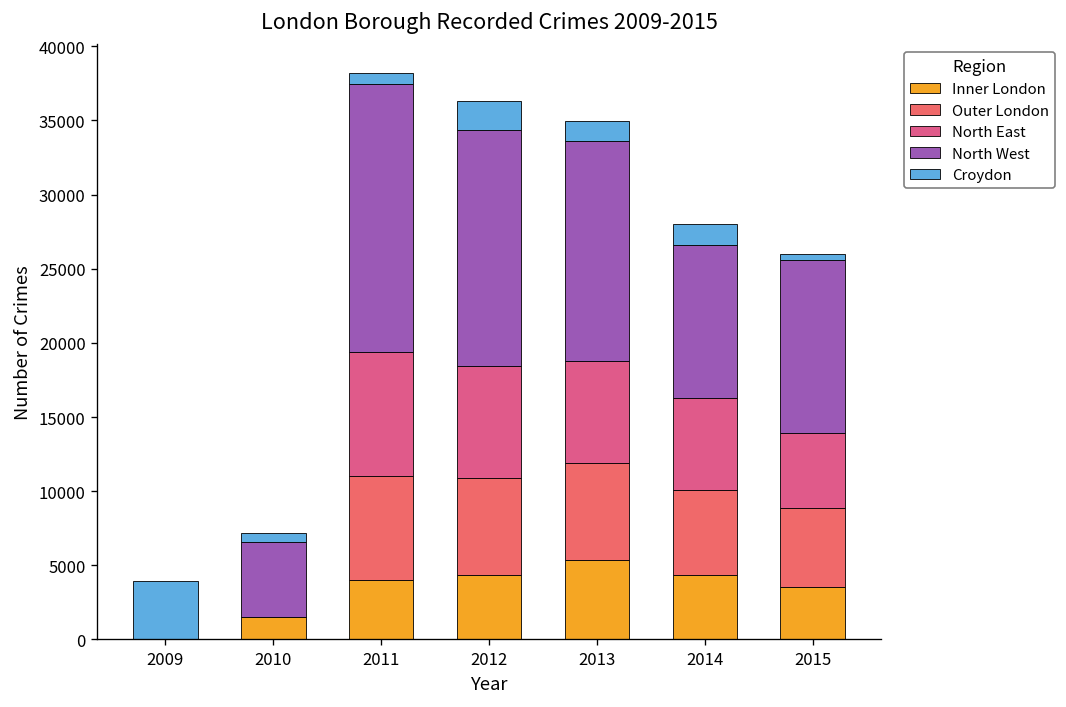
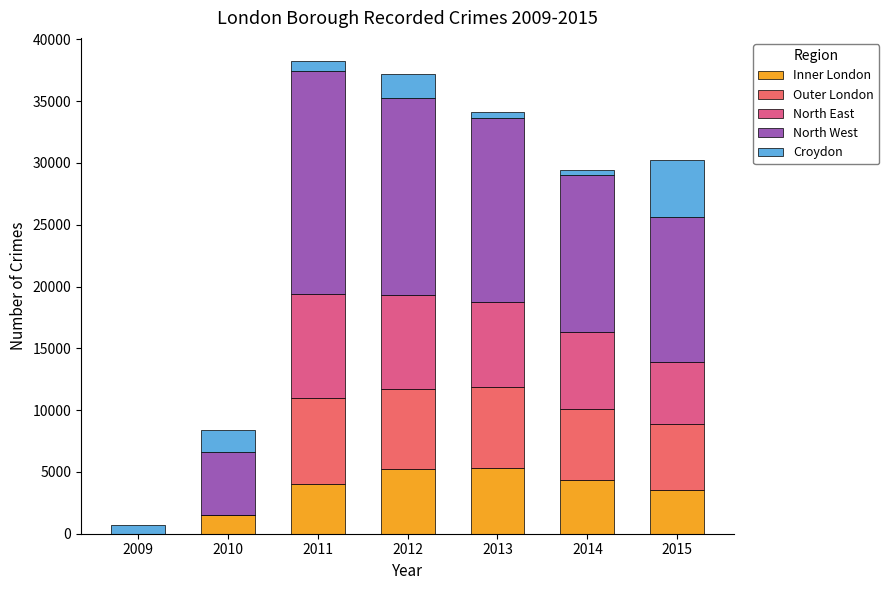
Croydon, 2009: 3900 -> 700
Croydon, 2010: 600 -> 1800
Inner London, 2012: 4400 -> 5300
Croydon, 2013: 1300 -> 500
North West, 2014: 10300 -> 12700
Croydon, 2014: 1400 -> 500
Croydon, 2015: 400 -> 4600
